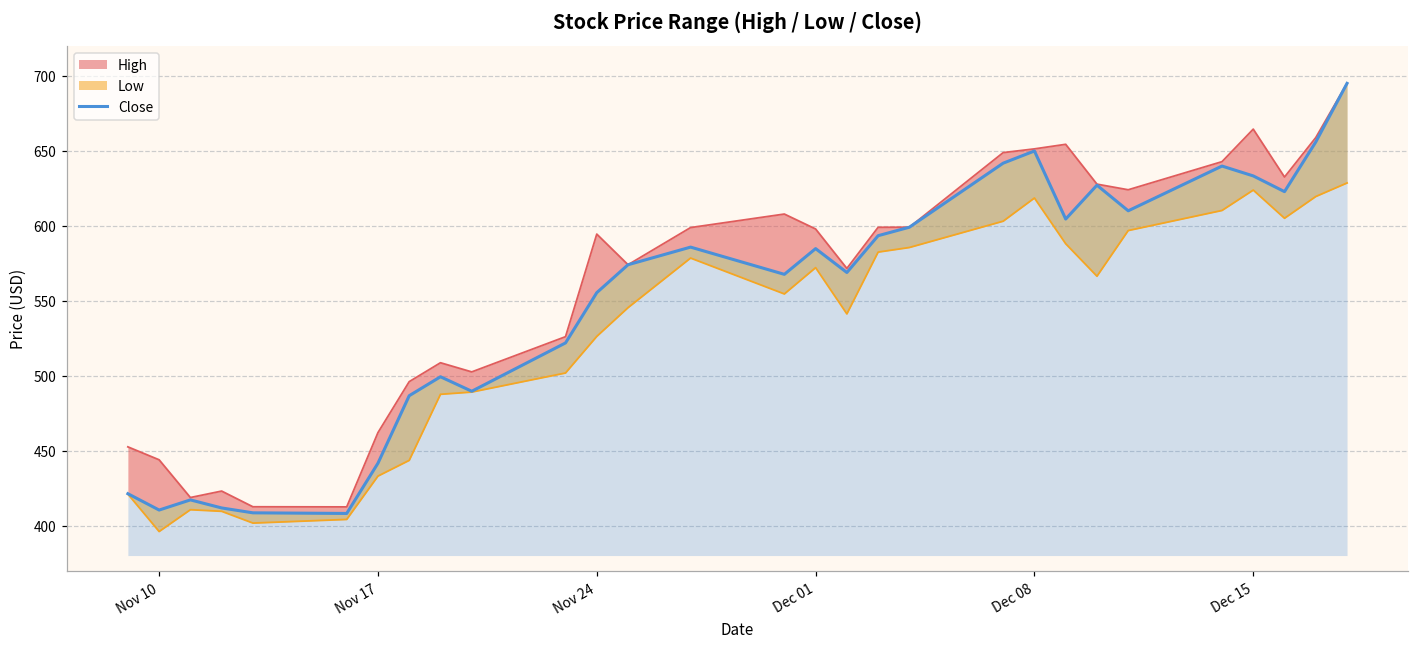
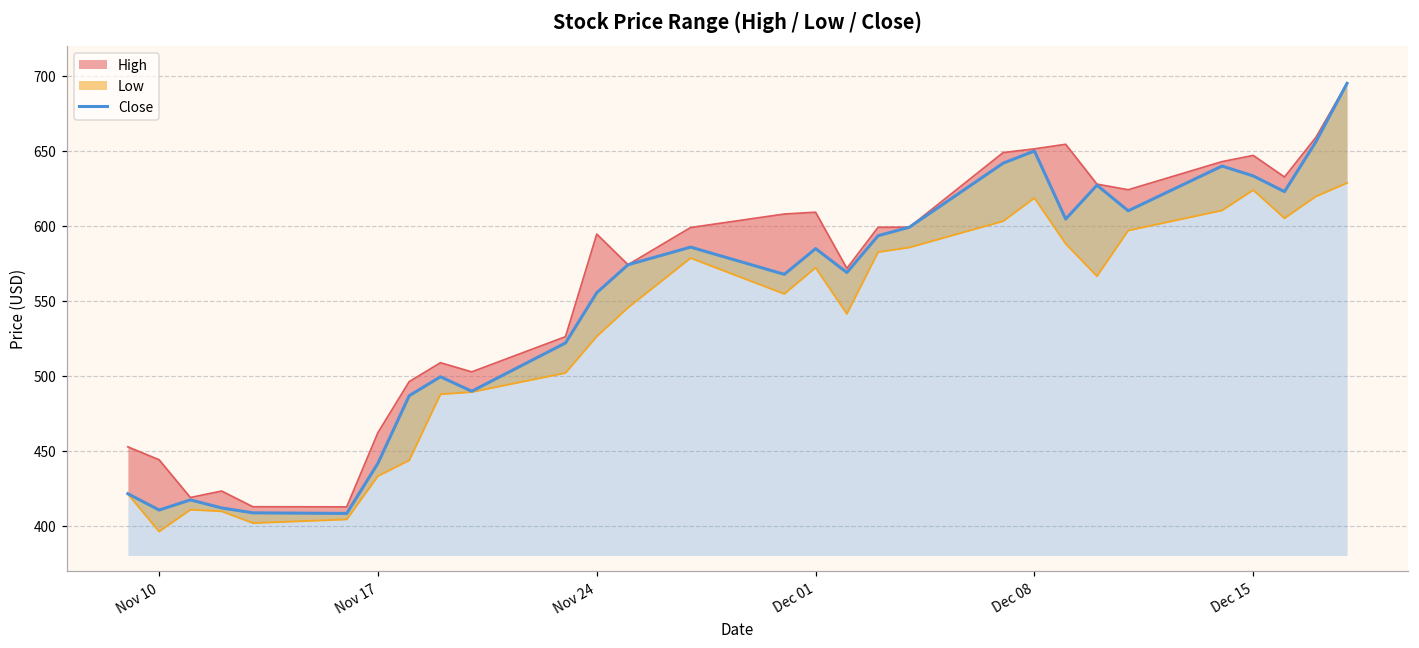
High, Dec 01: 598 -> 609
High, Dec 15: 664 -> 647
